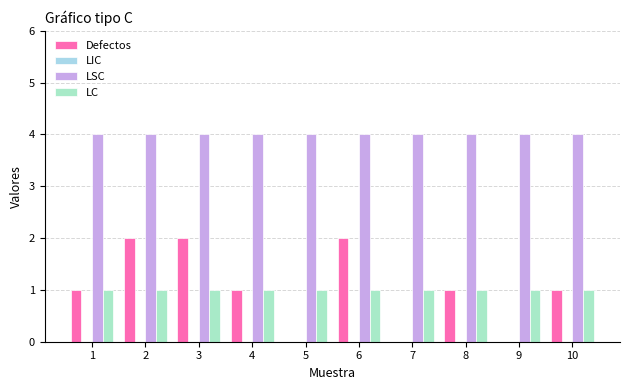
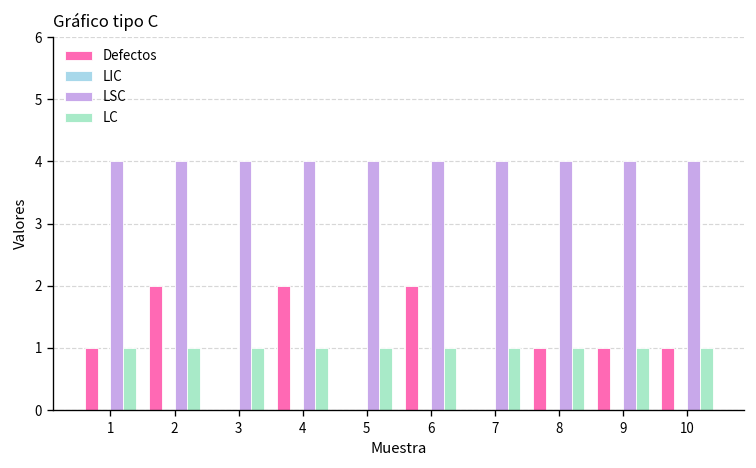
Defectos, 3: 2 -> 0
Defectos, 4: 1 -> 2
Defectos, 9: 0 -> 1
